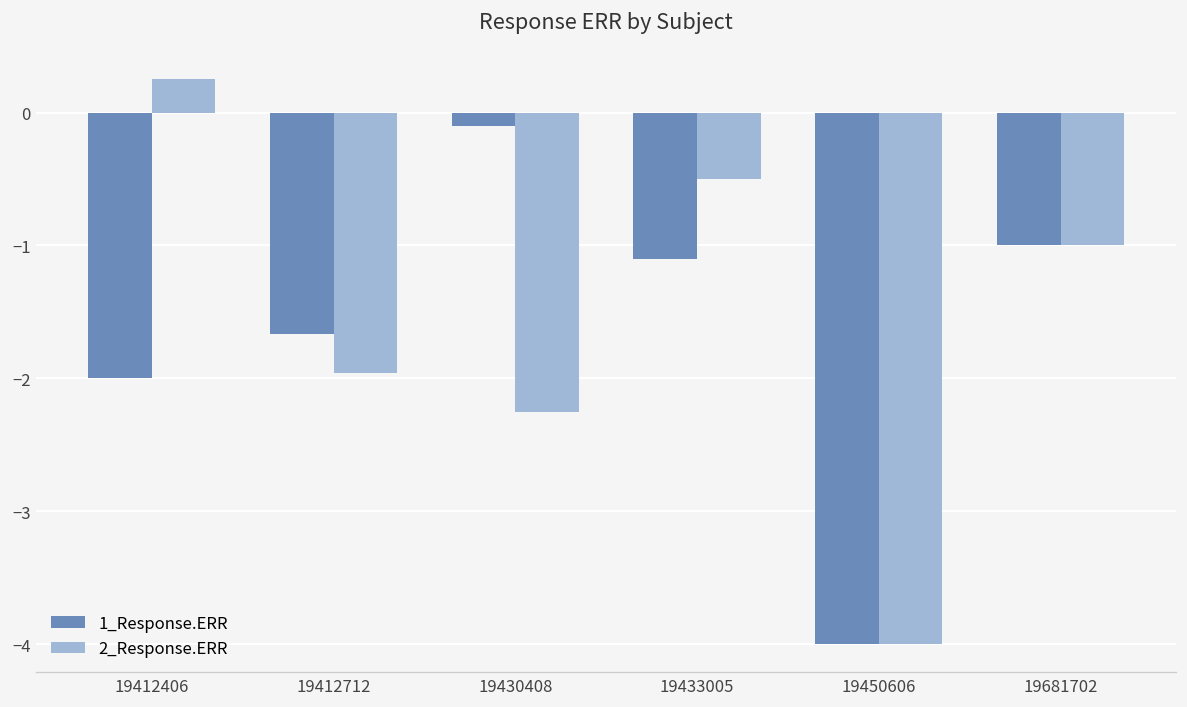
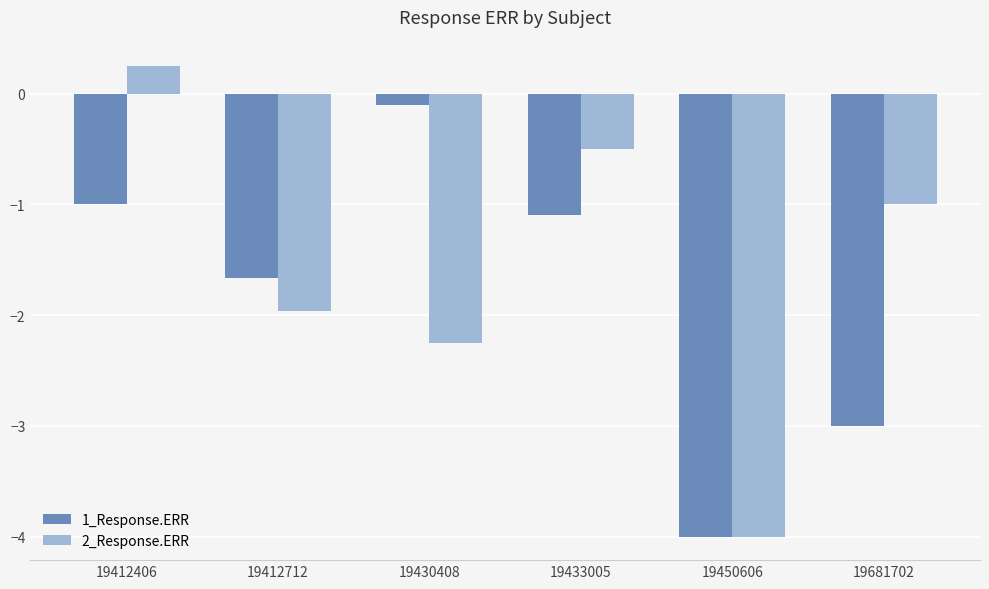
1_Response.ERR, 19412406: -2 -> -1
1_Response.ERR, 19681702: -1 -> -3
